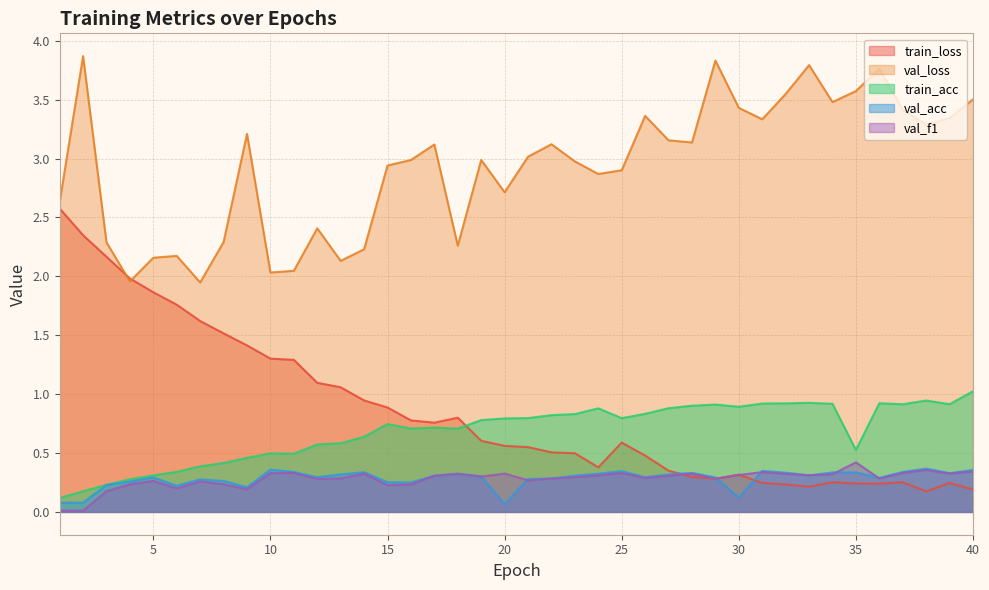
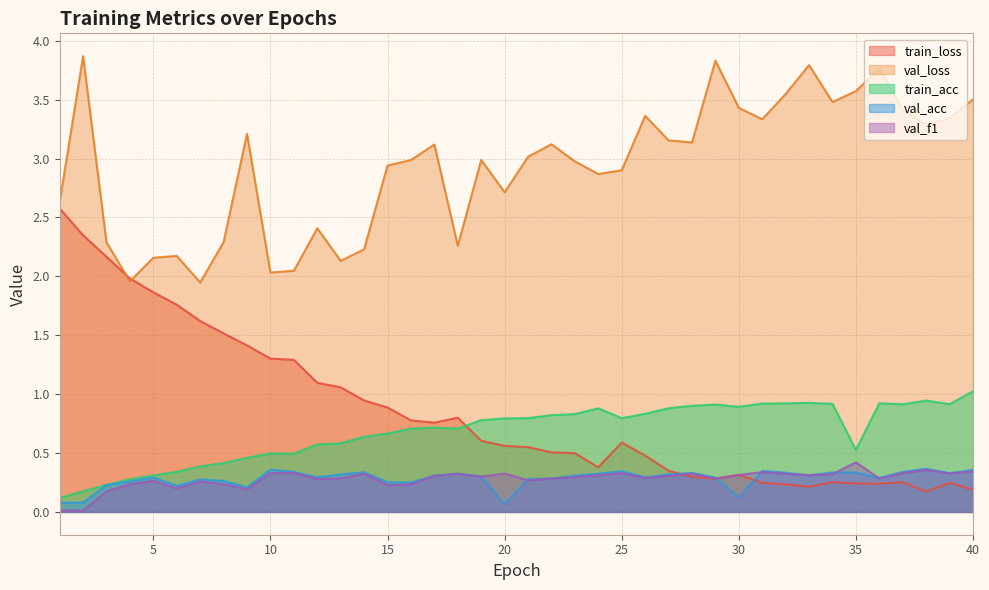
train_acc, 15: 0.75 -> 0.67
